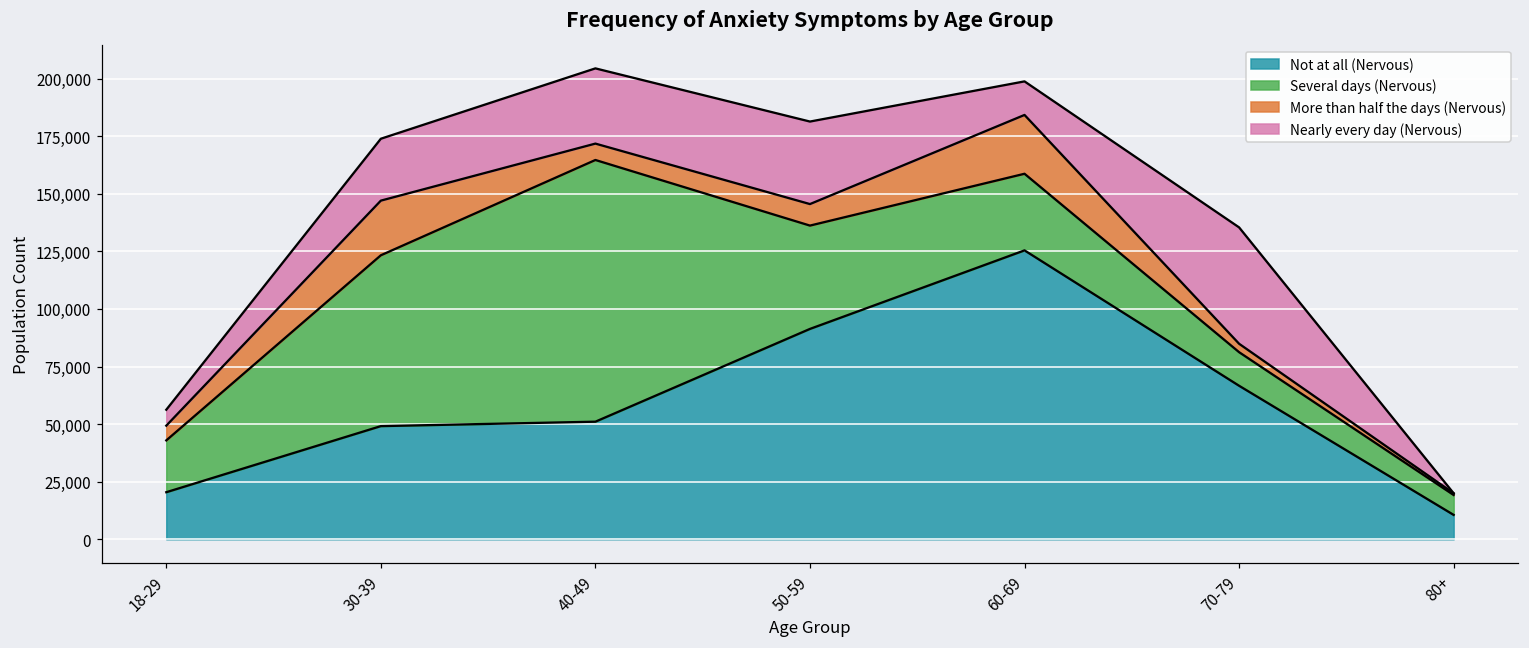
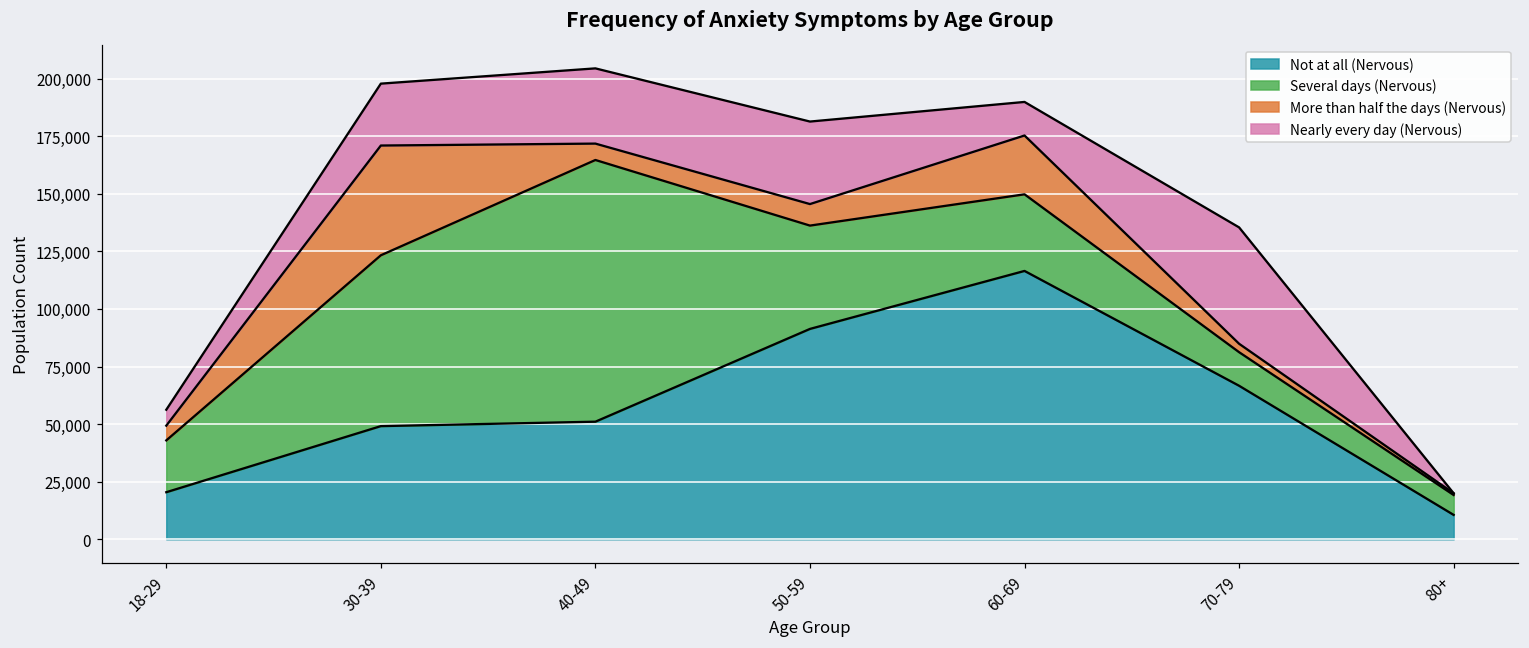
More than half the days (Nervous), 30-39: 24,000 -> 48,000
Not at all (Nervous), 60-69: 125,000 -> 117,000
